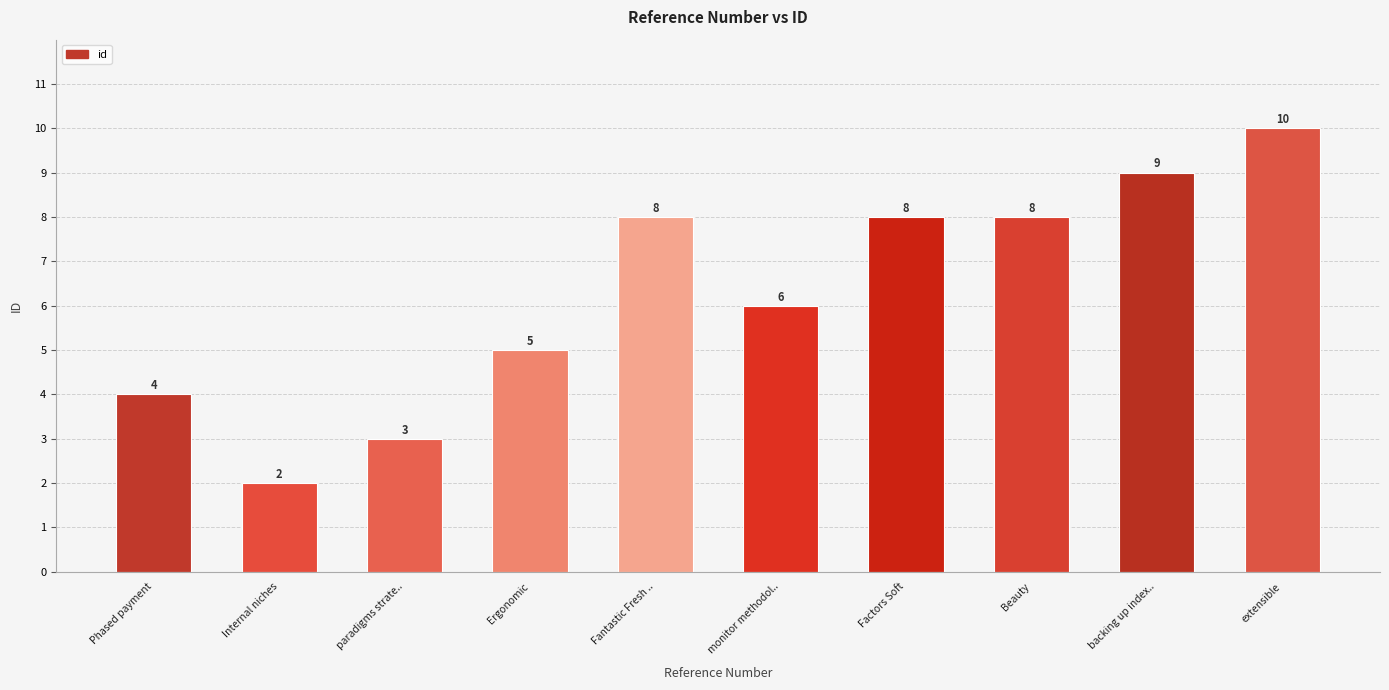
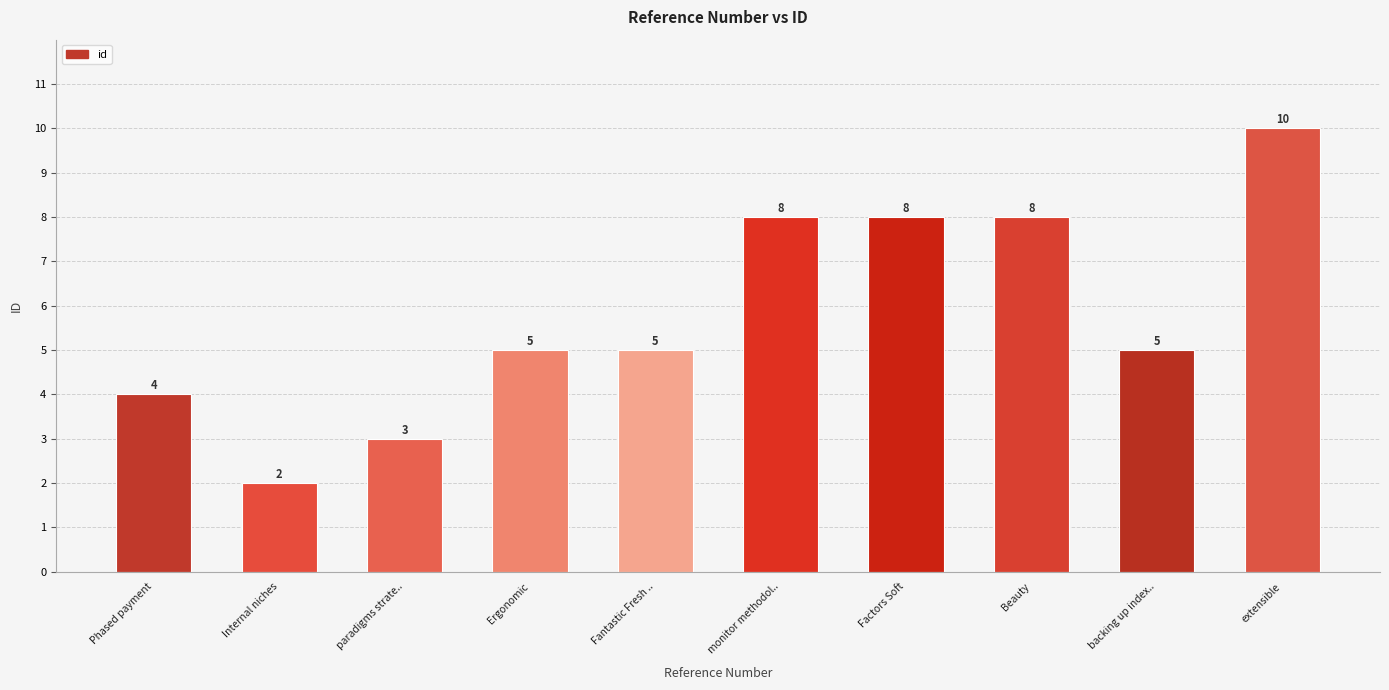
Fantastic Fresh ..: 8 -> 5
monitor methodol..: 6 -> 8
backing up index..: 9 -> 5
